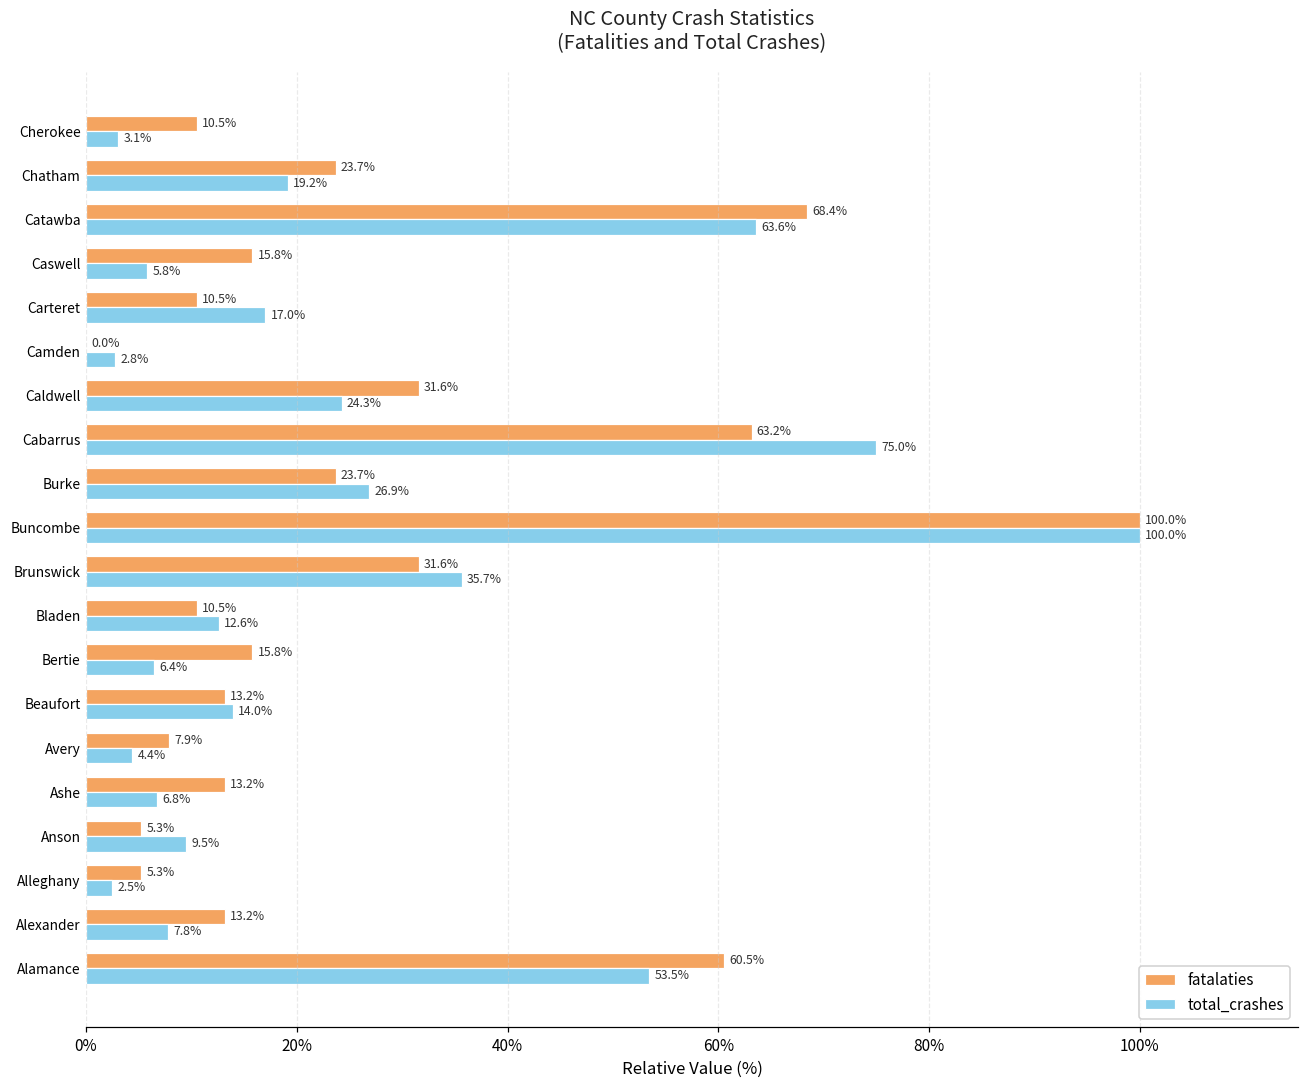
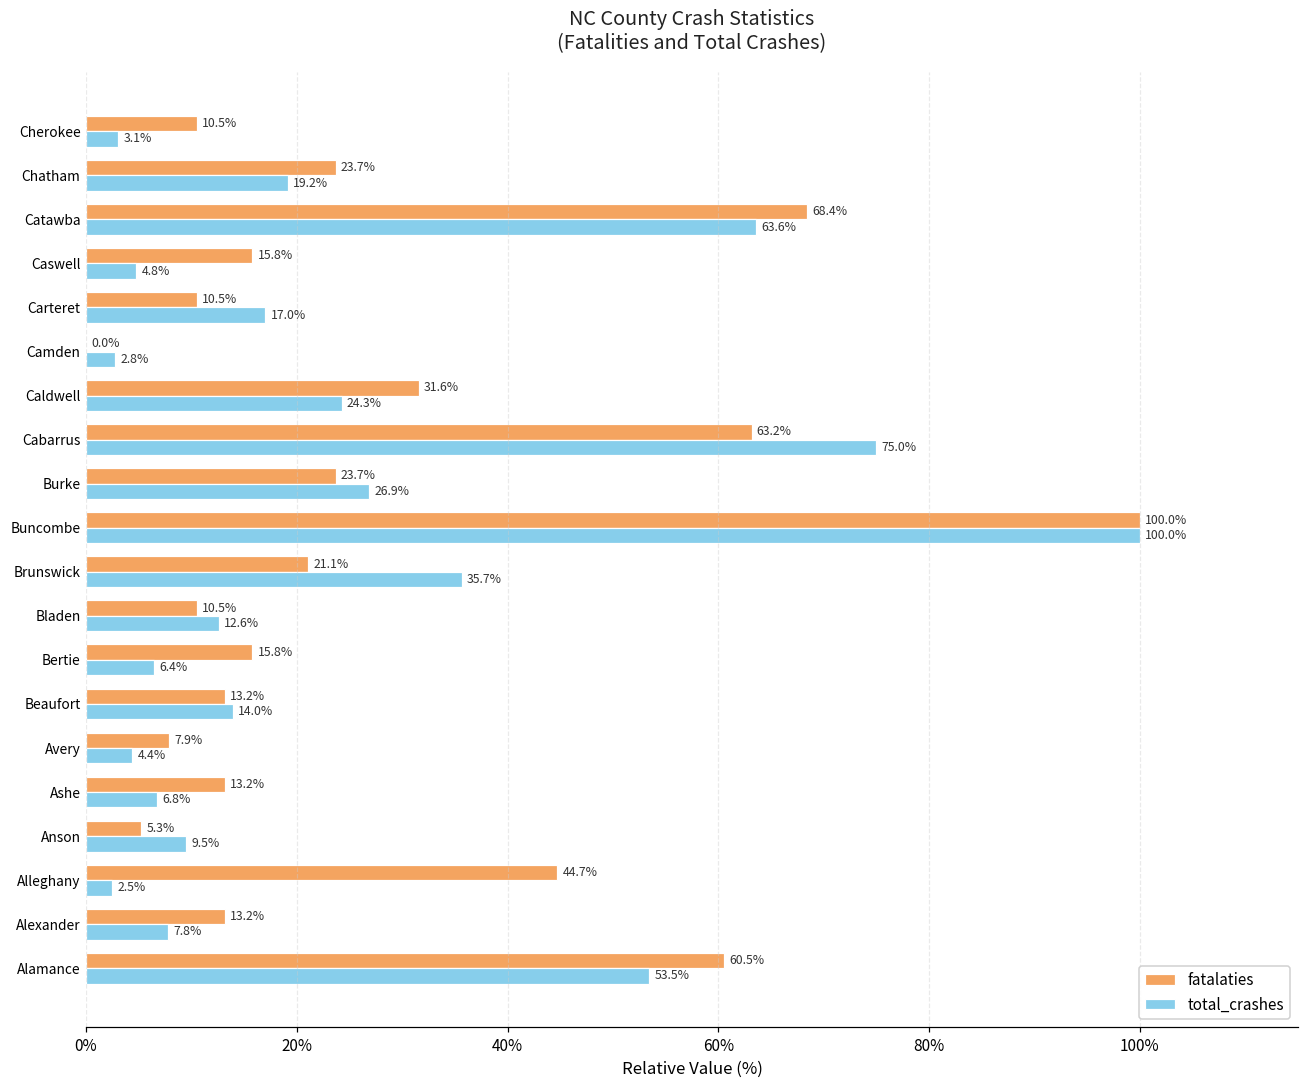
total_crashes, Caswell: 5.8% -> 4.8%
fatalaties, Brunswick: 31.6% -> 21.1%
fatalaties, Alleghany: 5.3% -> 44.7%
